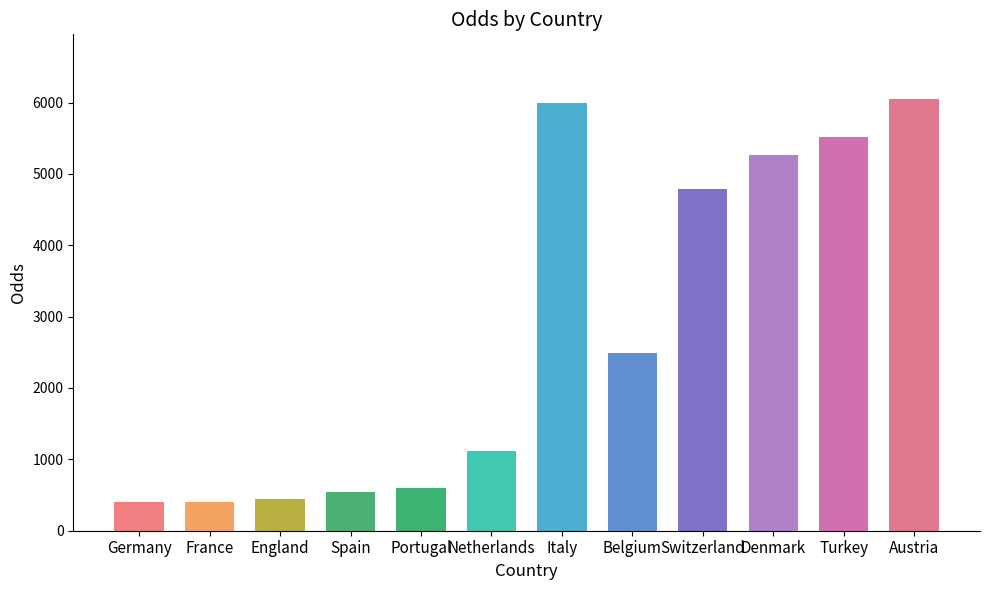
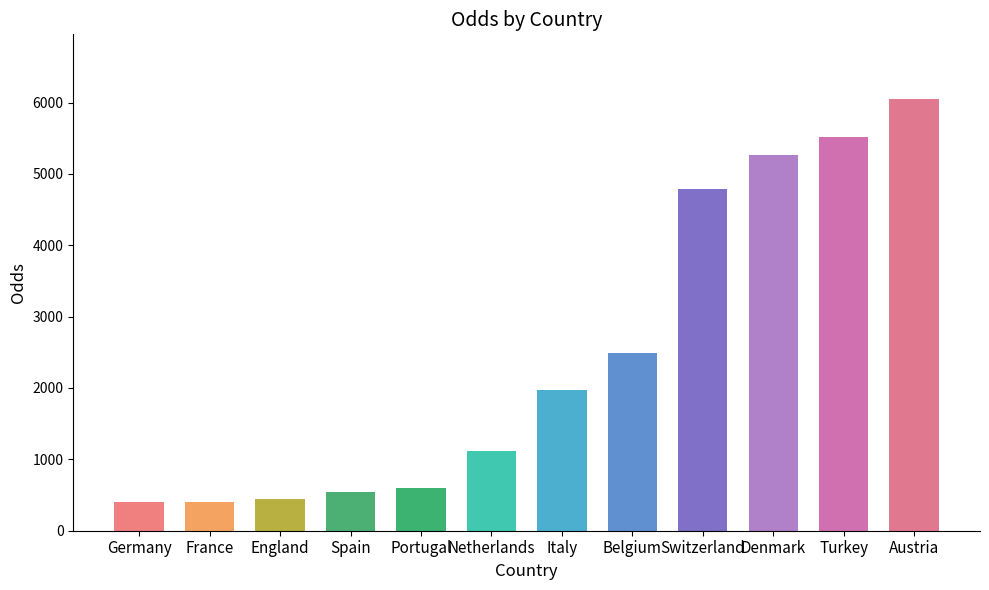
Italy: 6000 -> 2000
